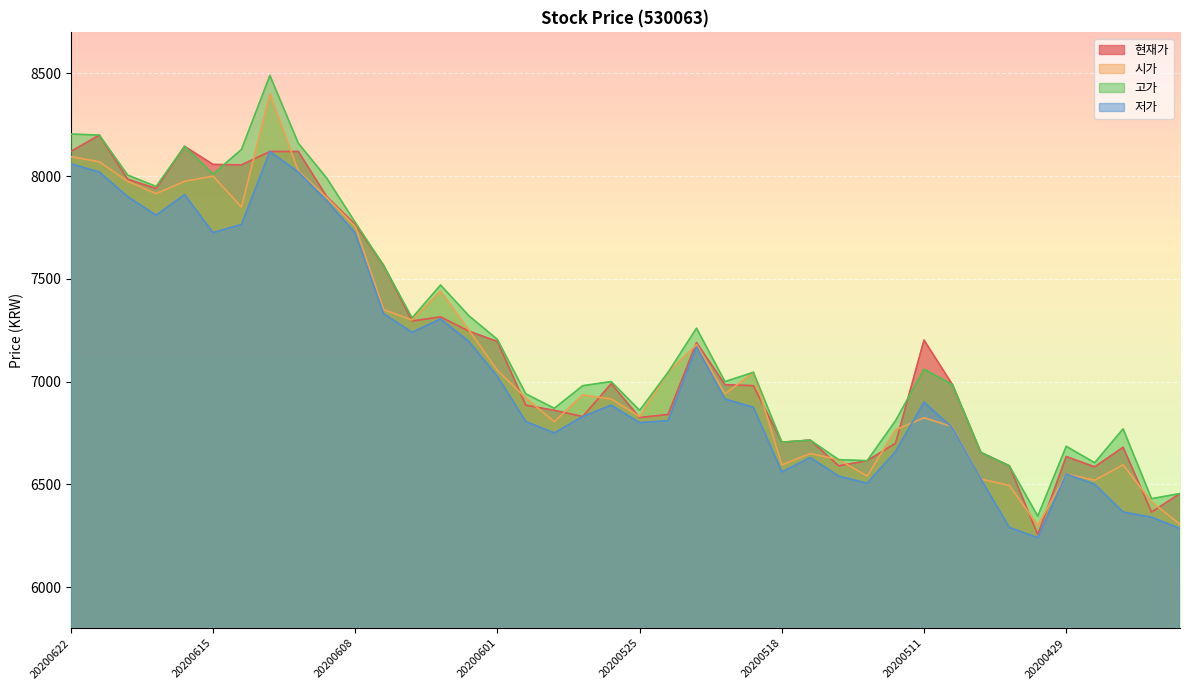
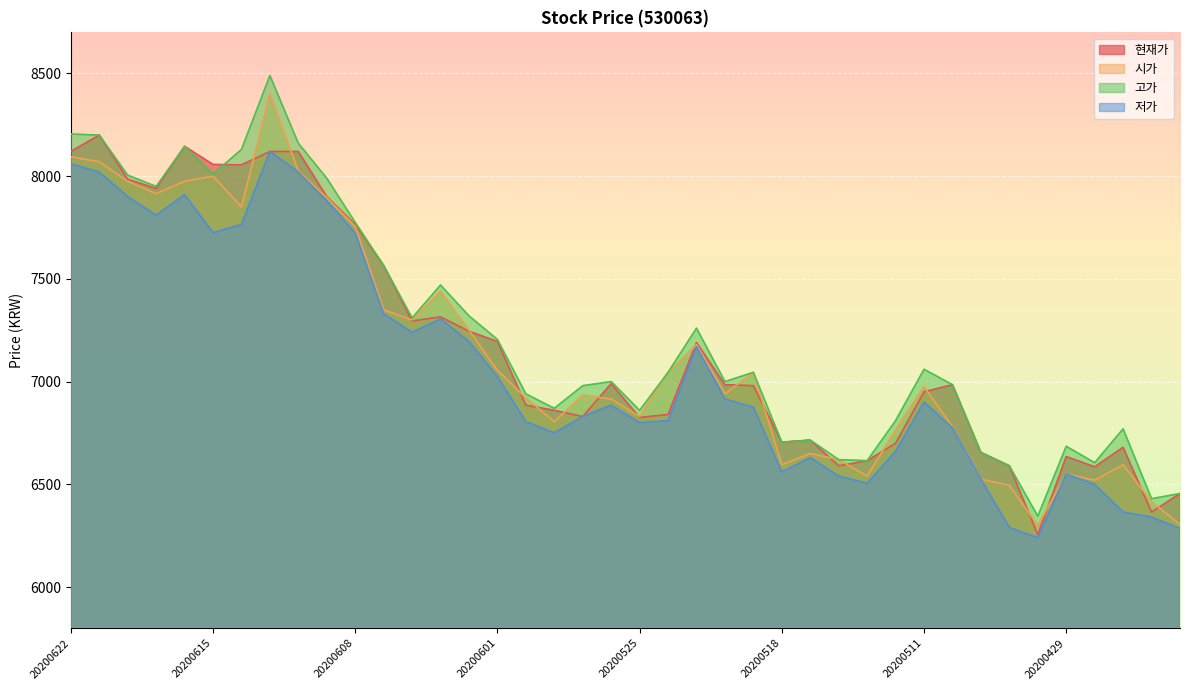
현재가, 20200511: 7200 -> 6950
시가, 20200511: 6820 -> 6980
